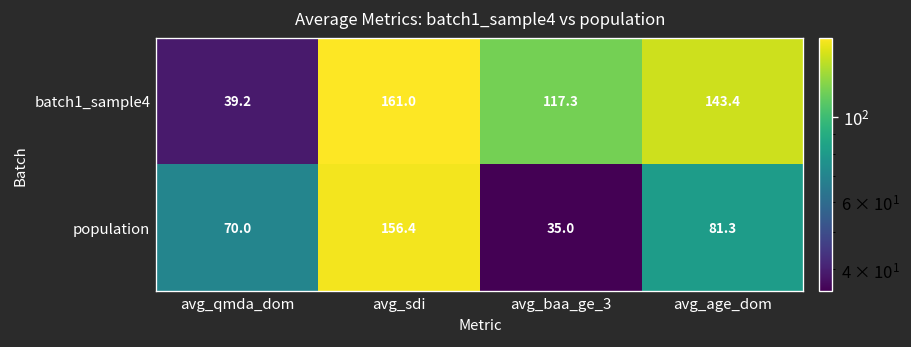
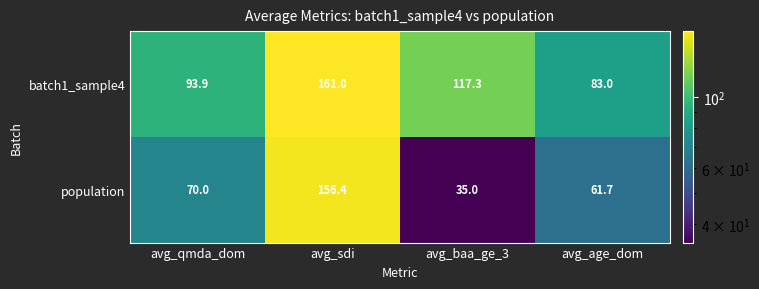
batch1_sample4, avg_qmda_dom: 39.2 -> 93.9
batch1_sample4, avg_age_dom: 143.4 -> 83.0
population, avg_age_dom: 81.3 -> 61.7
